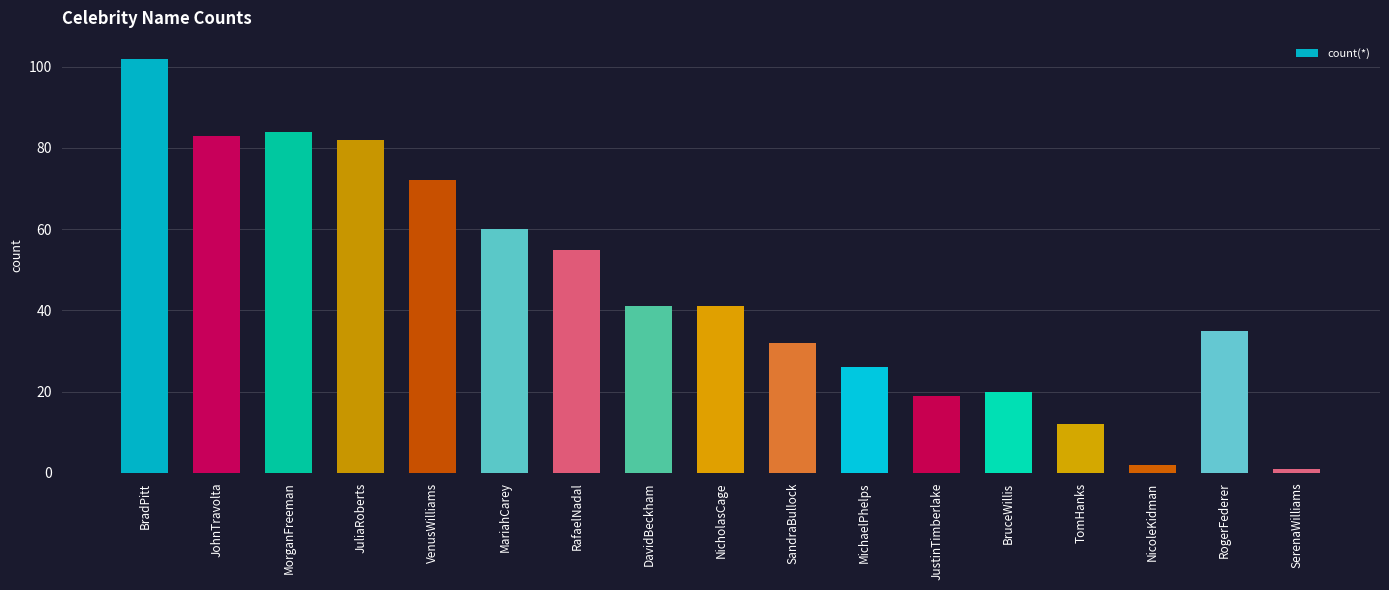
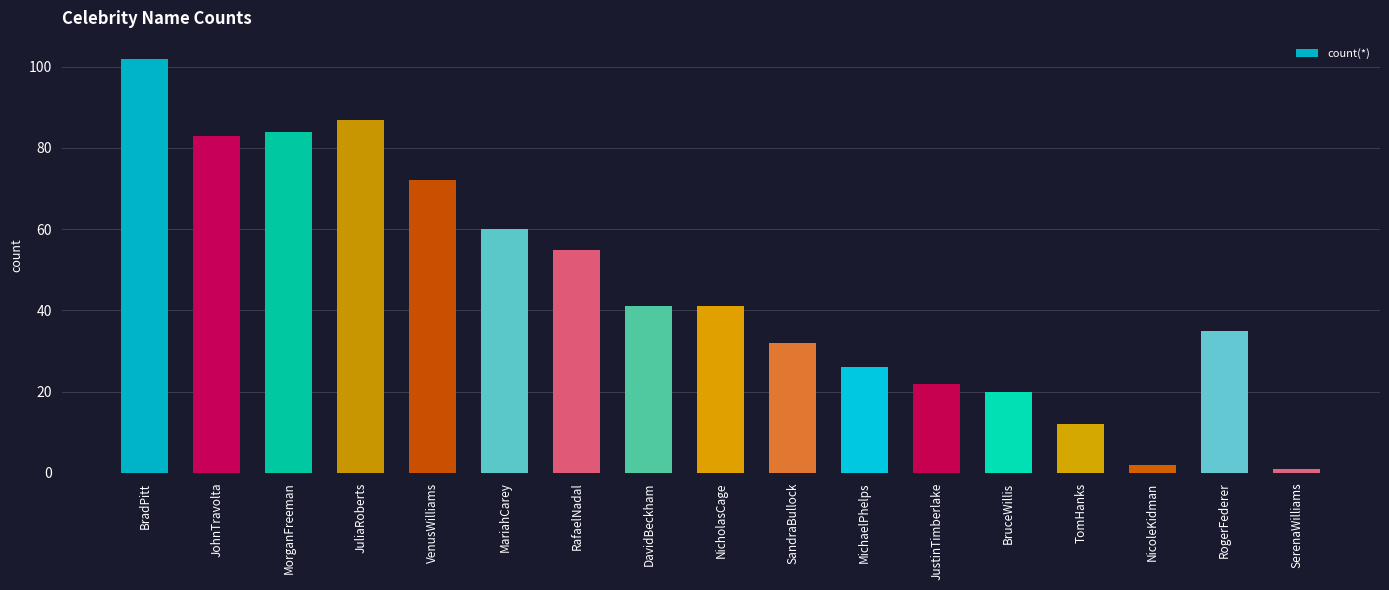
JuliaRoberts: 82 -> 87
JustinTimberlake: 19 -> 22
